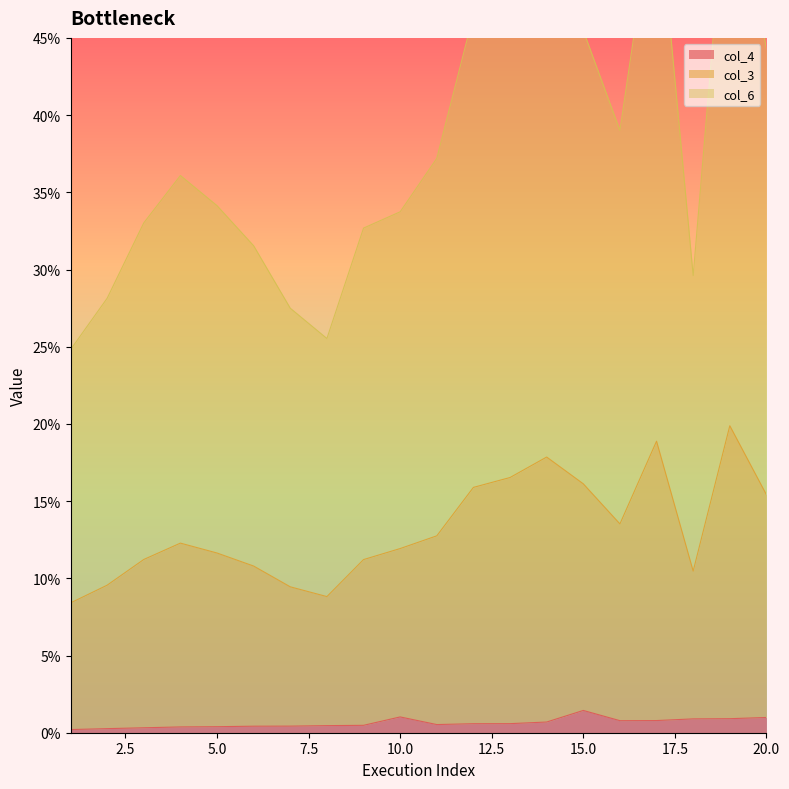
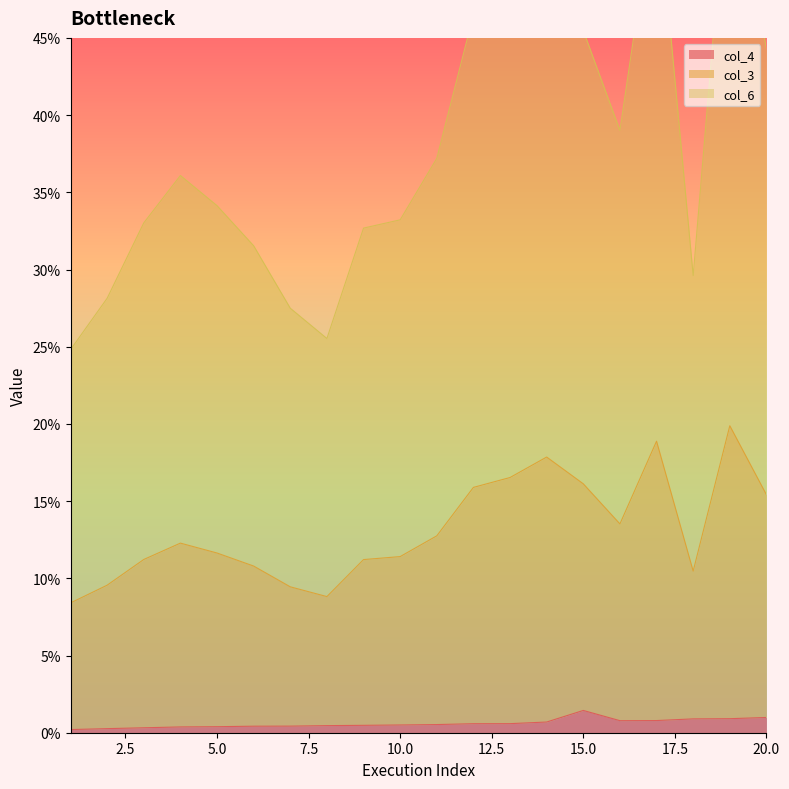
col_4, 10.0: 1.0% -> 0.5%
